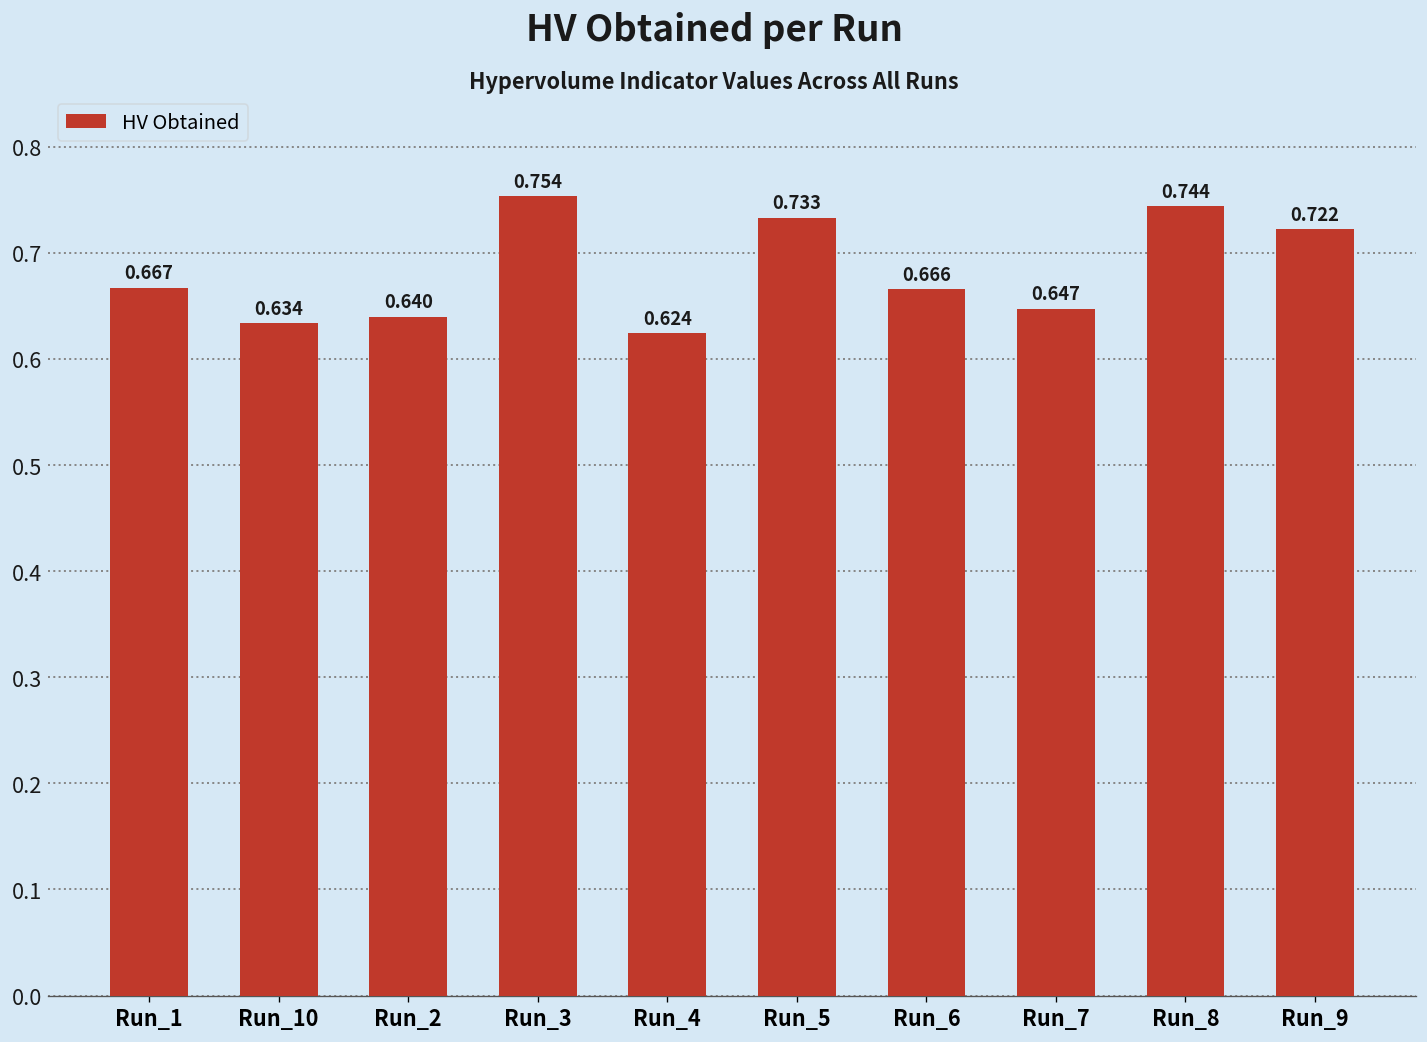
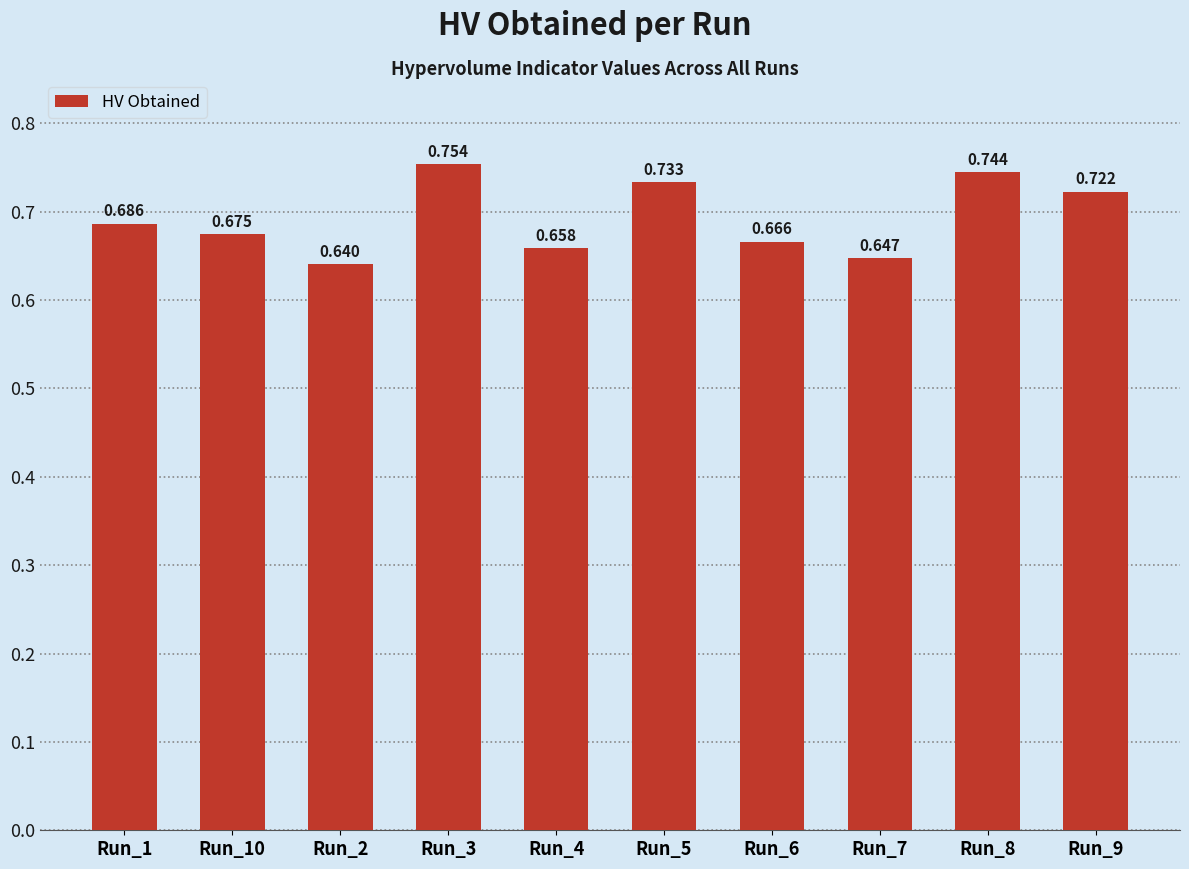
Run_1: 0.667 -> 0.686
Run_10: 0.634 -> 0.675
Run_4: 0.624 -> 0.658
